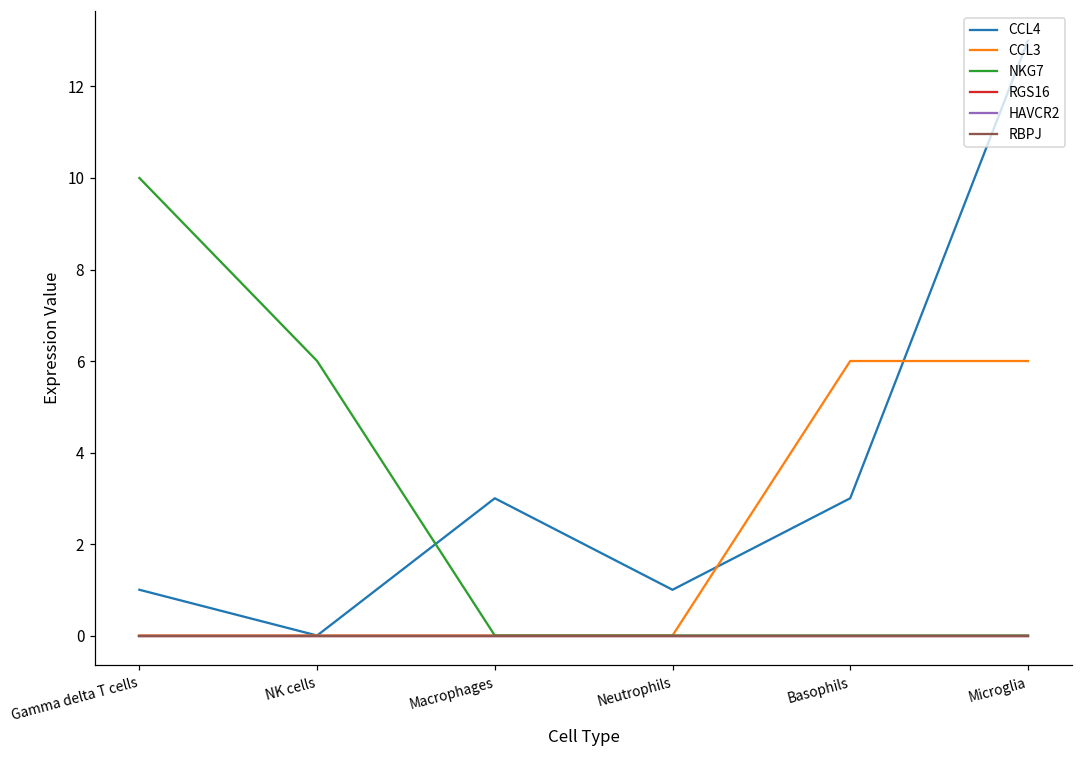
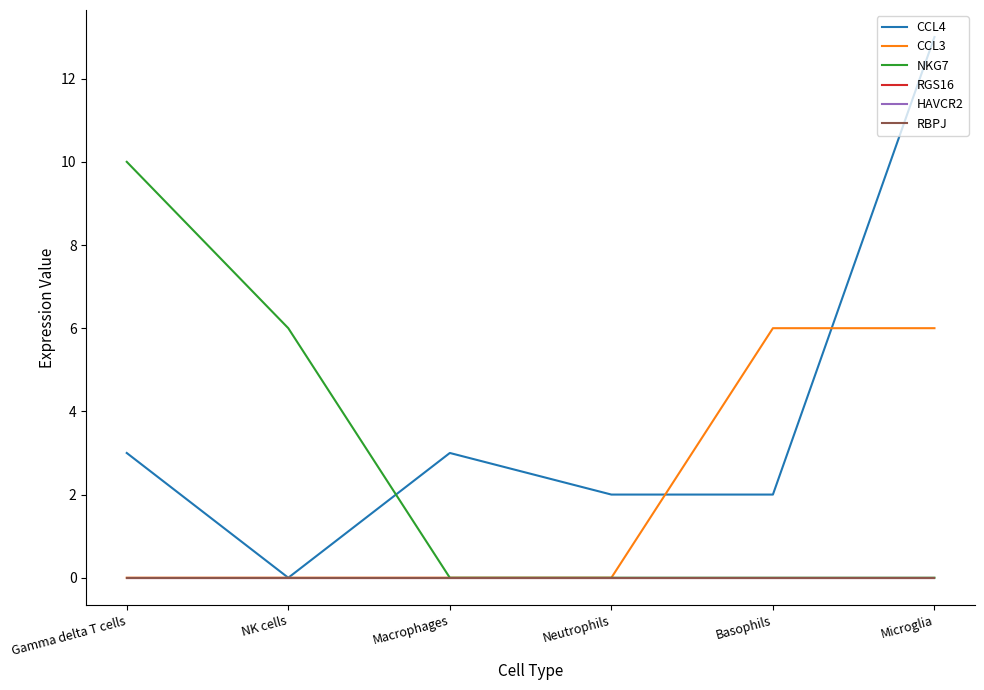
CCL4, Gamma delta T cells: 1 -> 3
CCL4, Neutrophils: 1 -> 2
CCL4, Basophils: 3 -> 2
